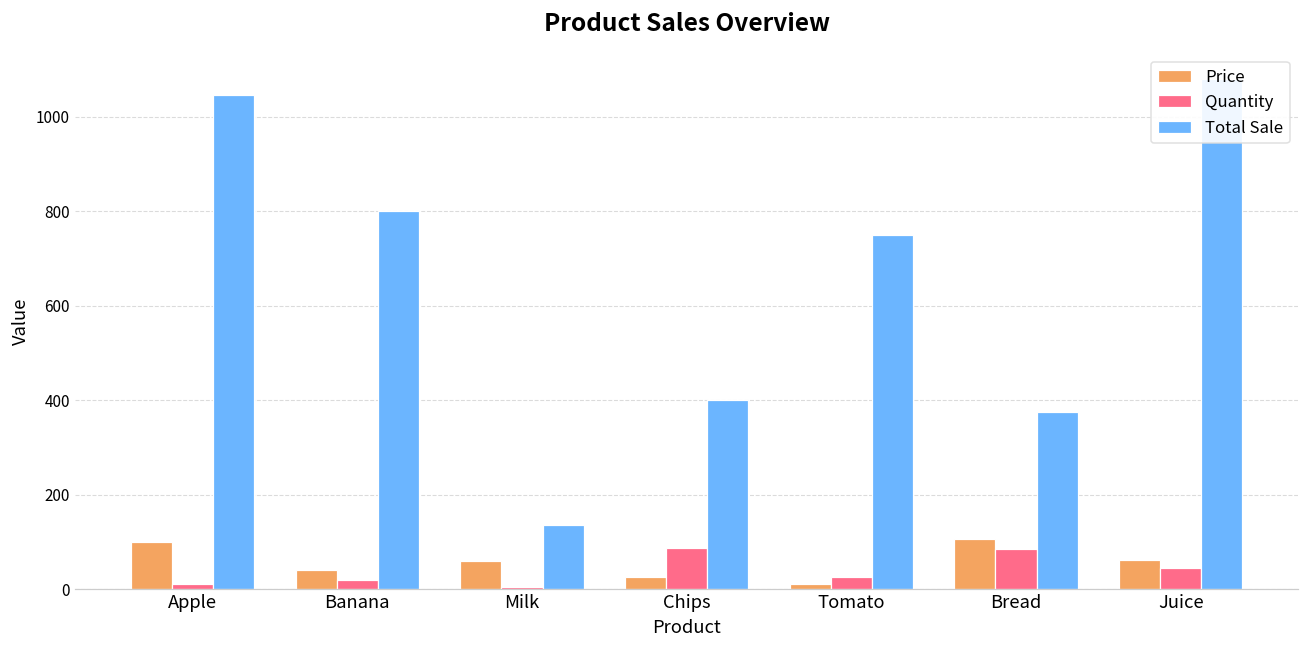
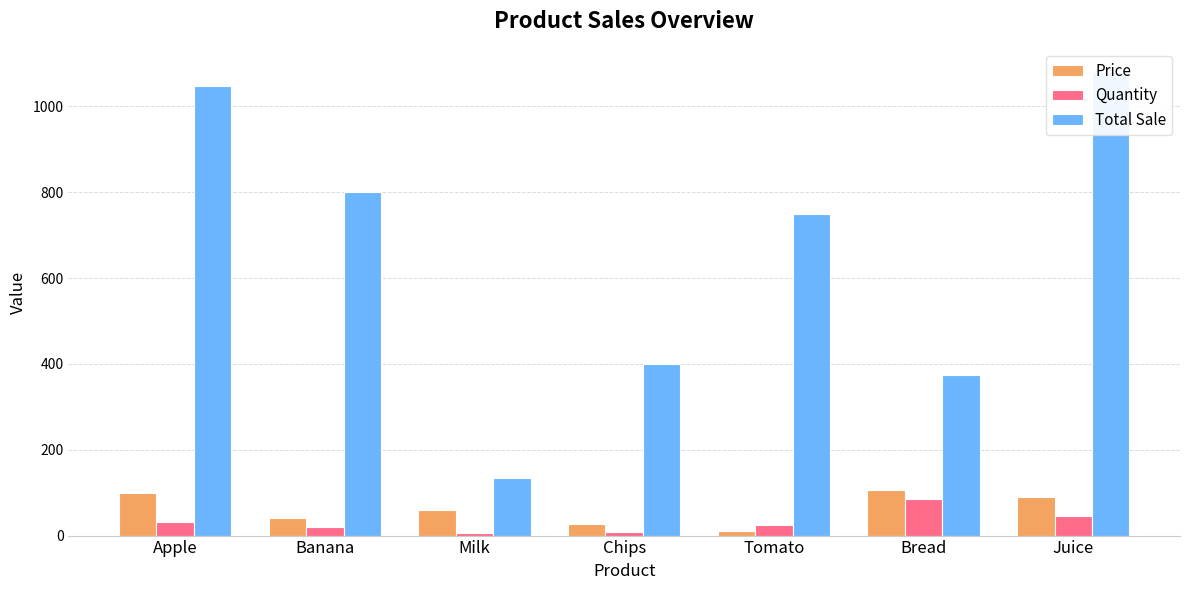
Quantity, Apple: 10 -> 30
Quantity, Chips: 90 -> 10
Price, Juice: 60 -> 90
